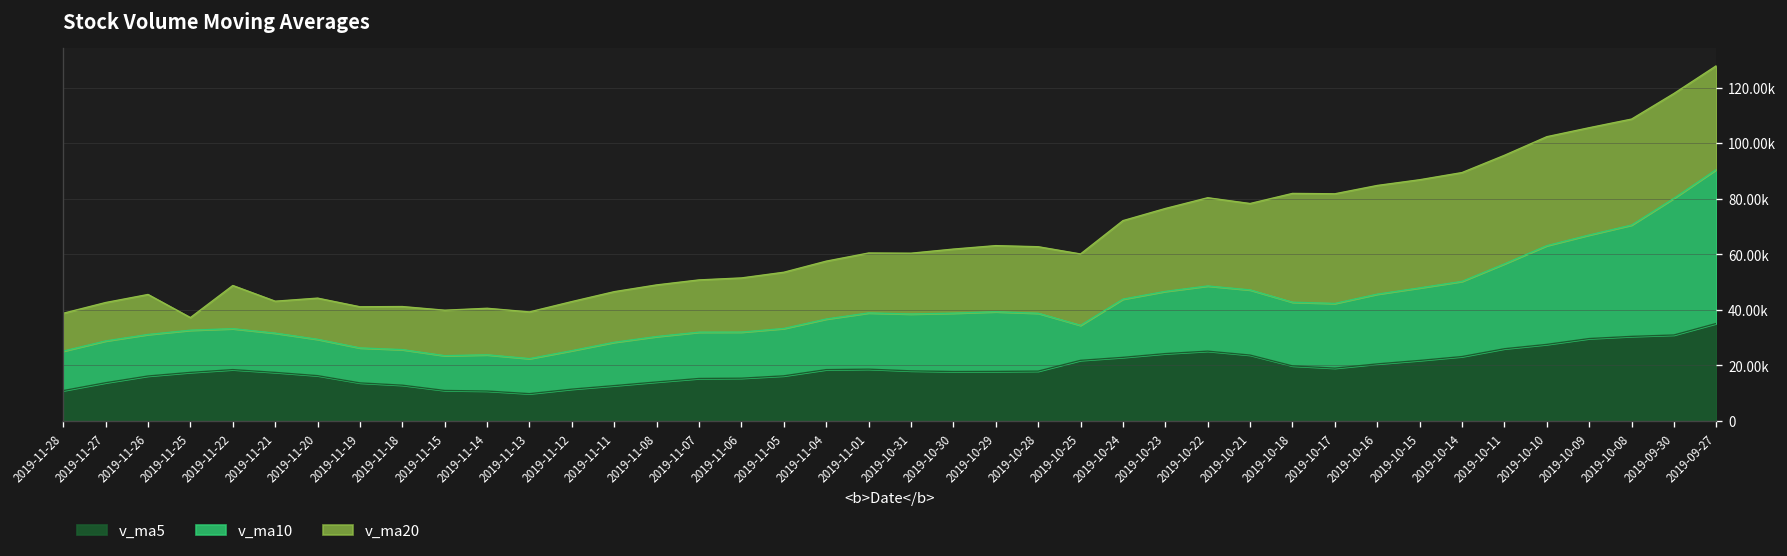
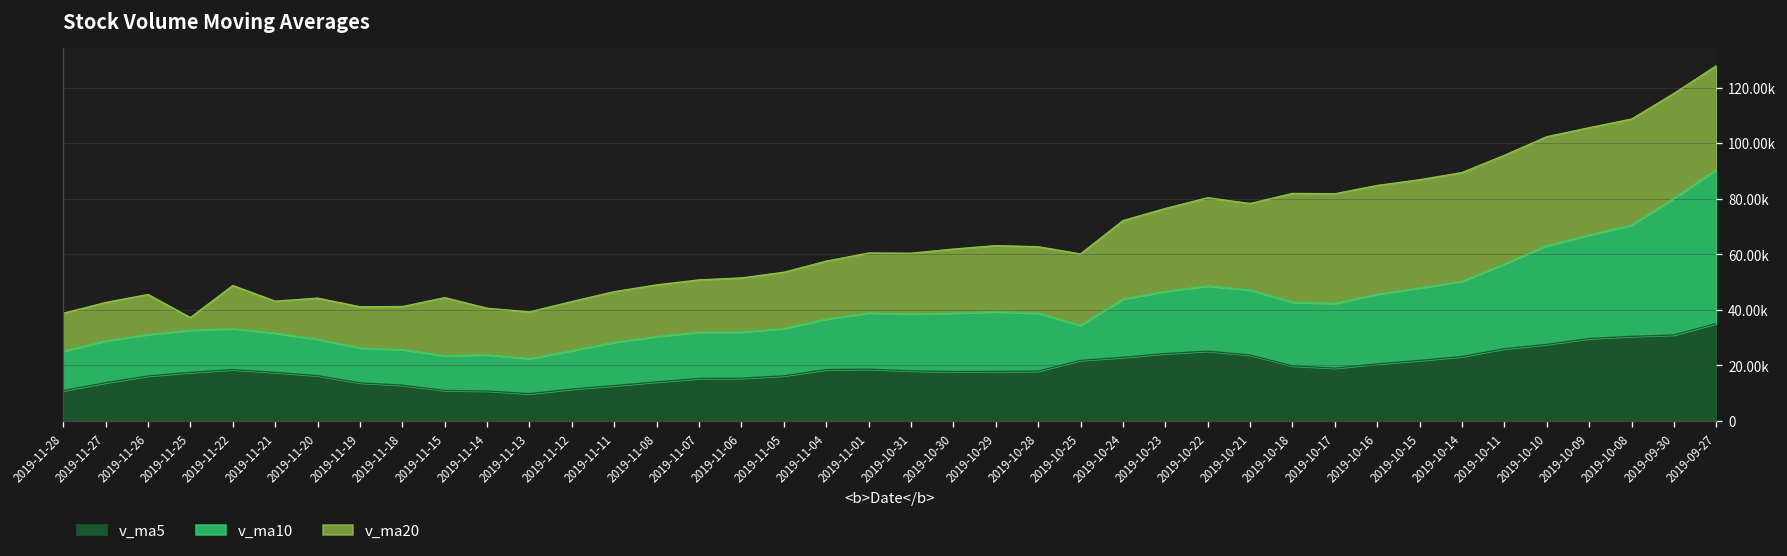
v_ma20, 2019-11-15: 16000 -> 21000
